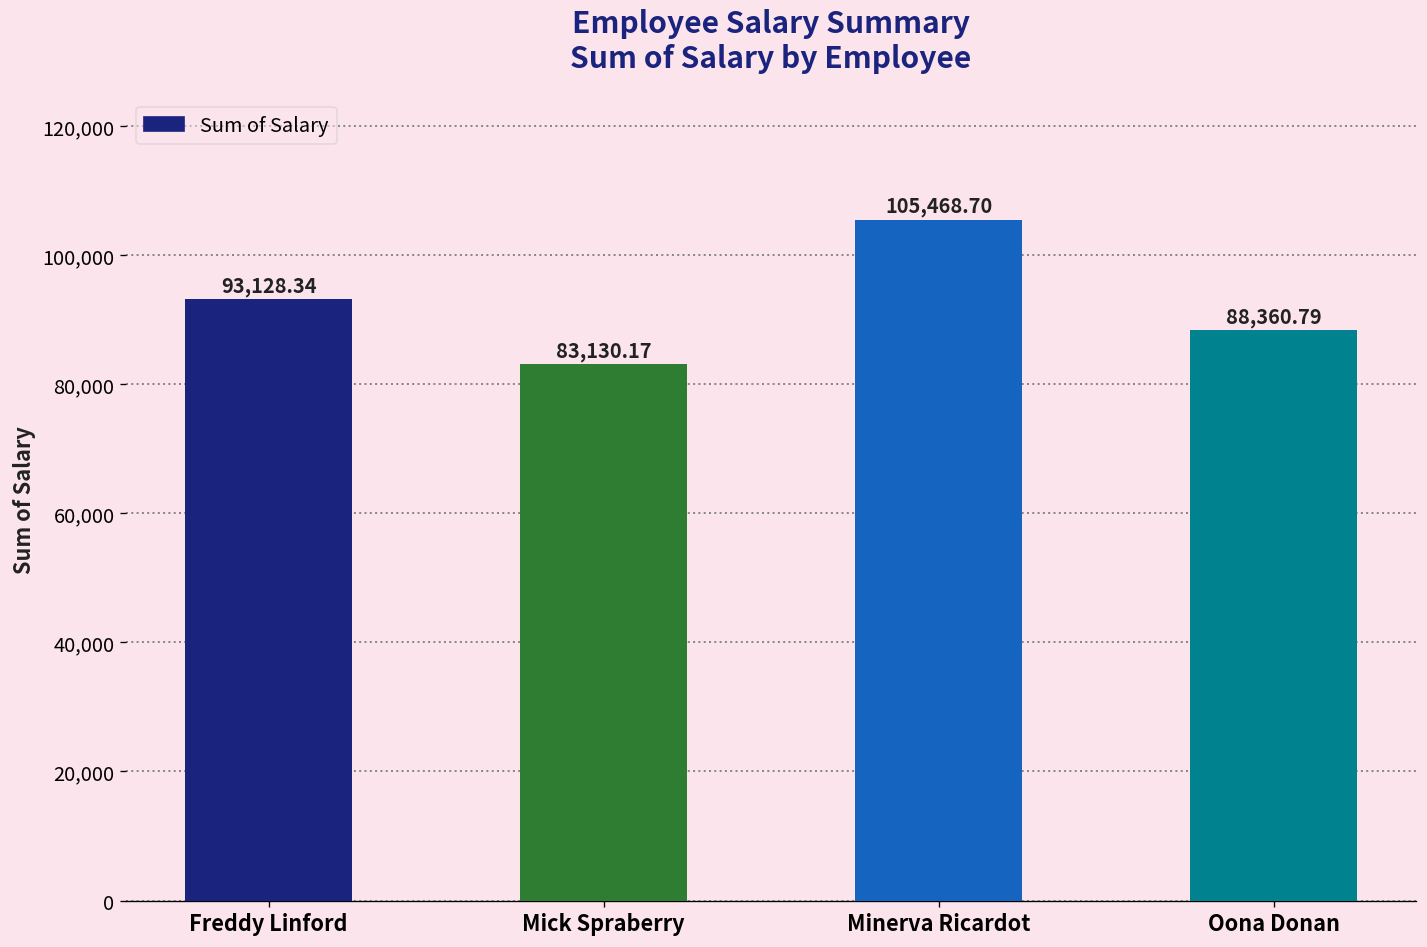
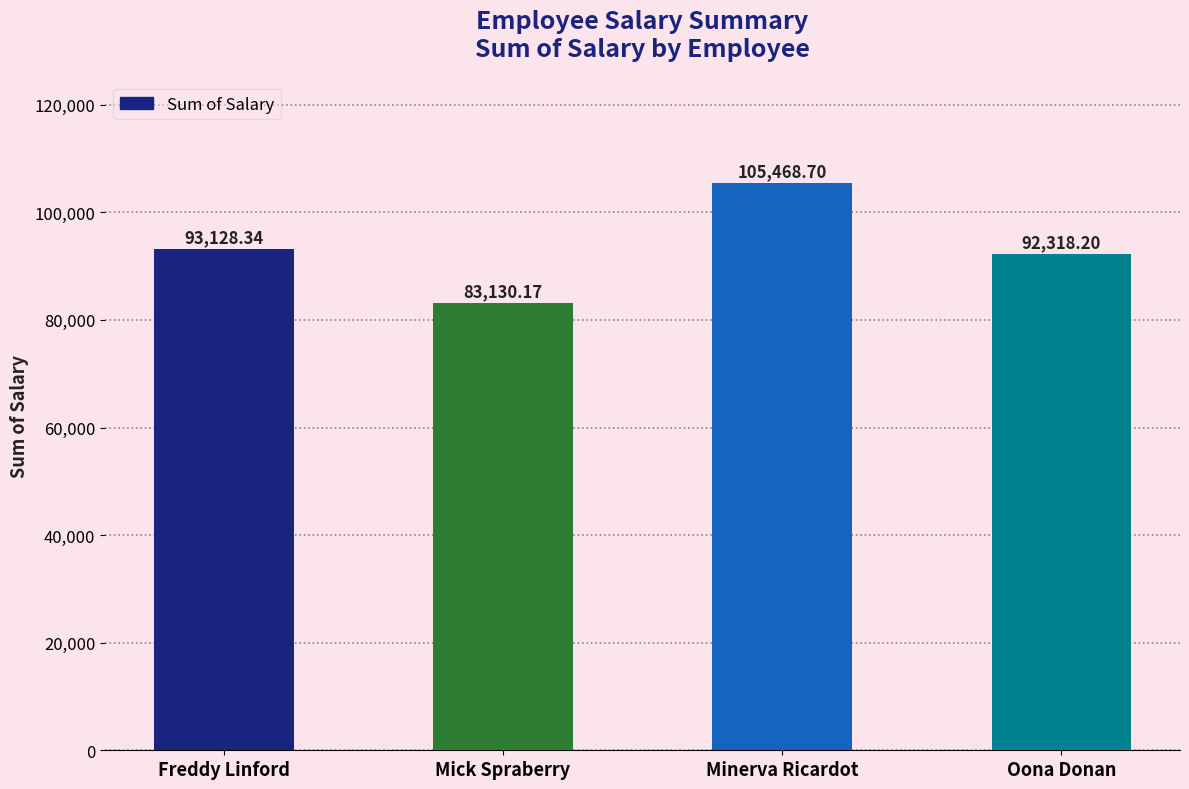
Oona Donan: 88,360.79 -> 92,318.20
